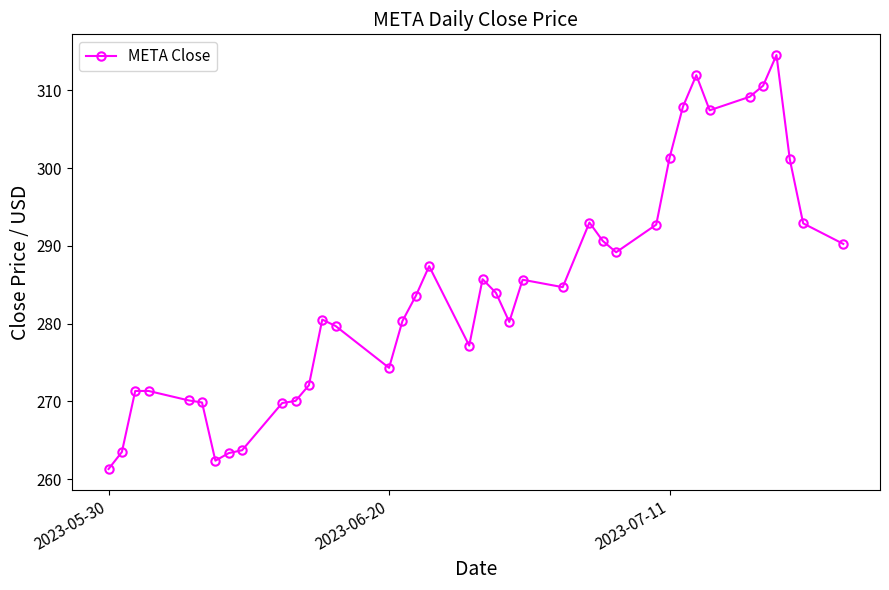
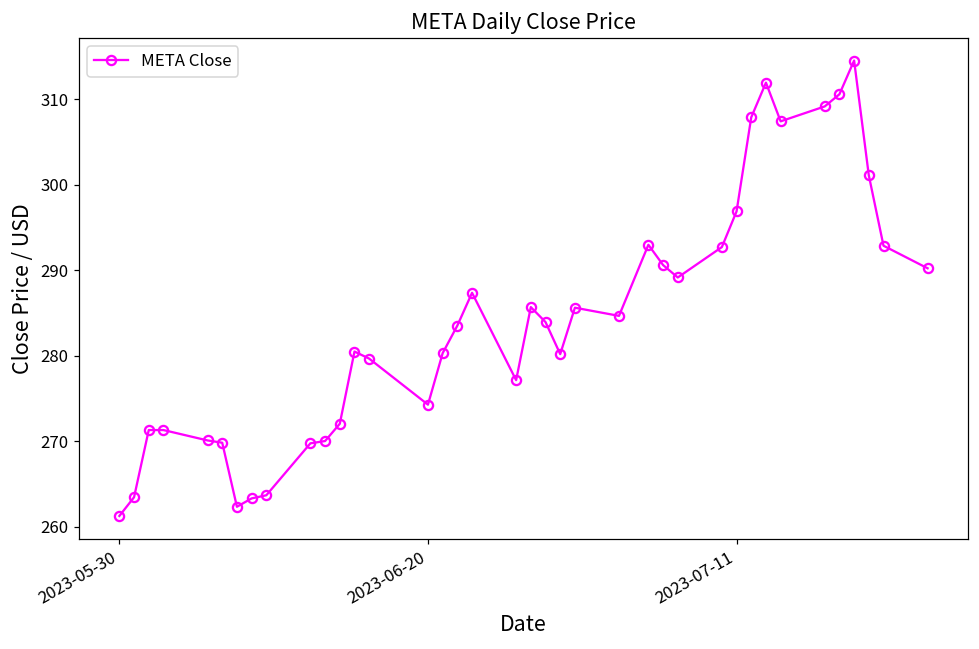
2023-07-11: 301 -> 297
